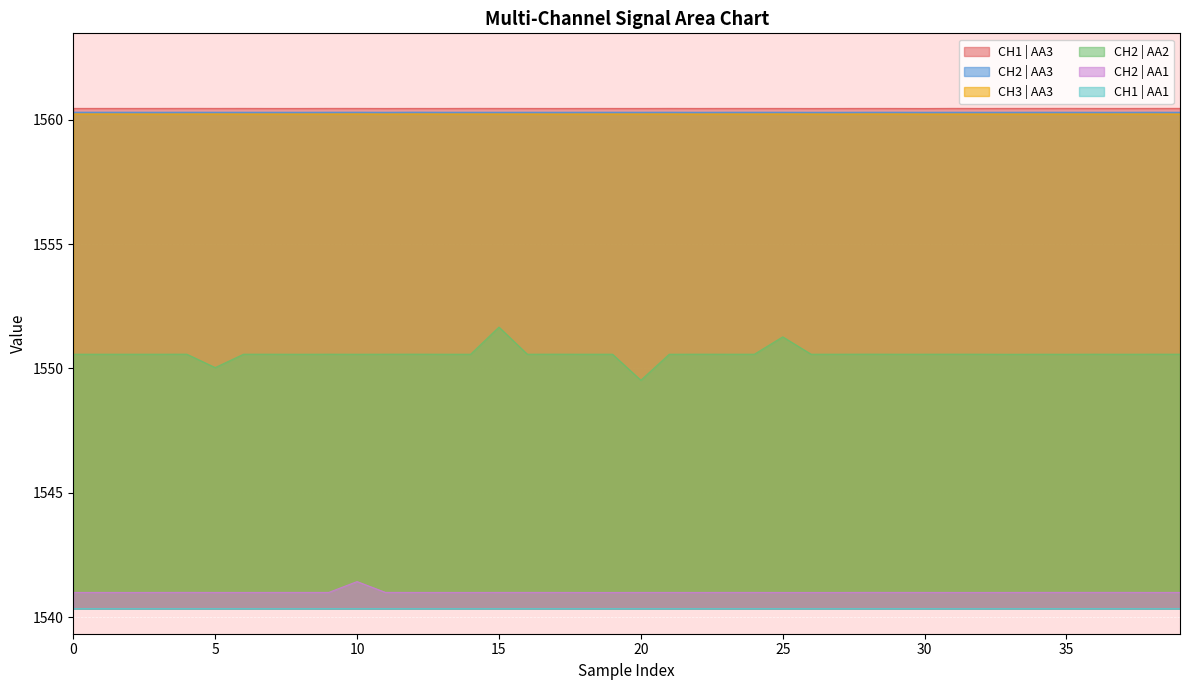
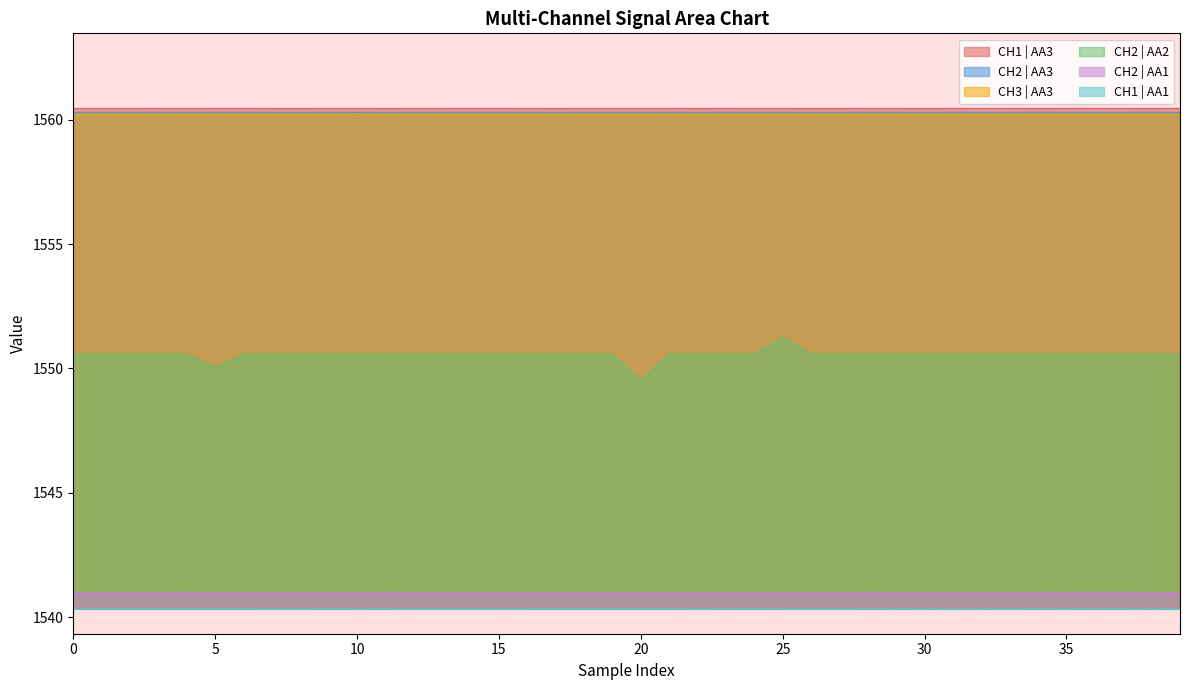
CH2 | AA1, 10: 1541.4 -> 1541.0
CH2 | AA2, 15: 1551.7 -> 1550.6
